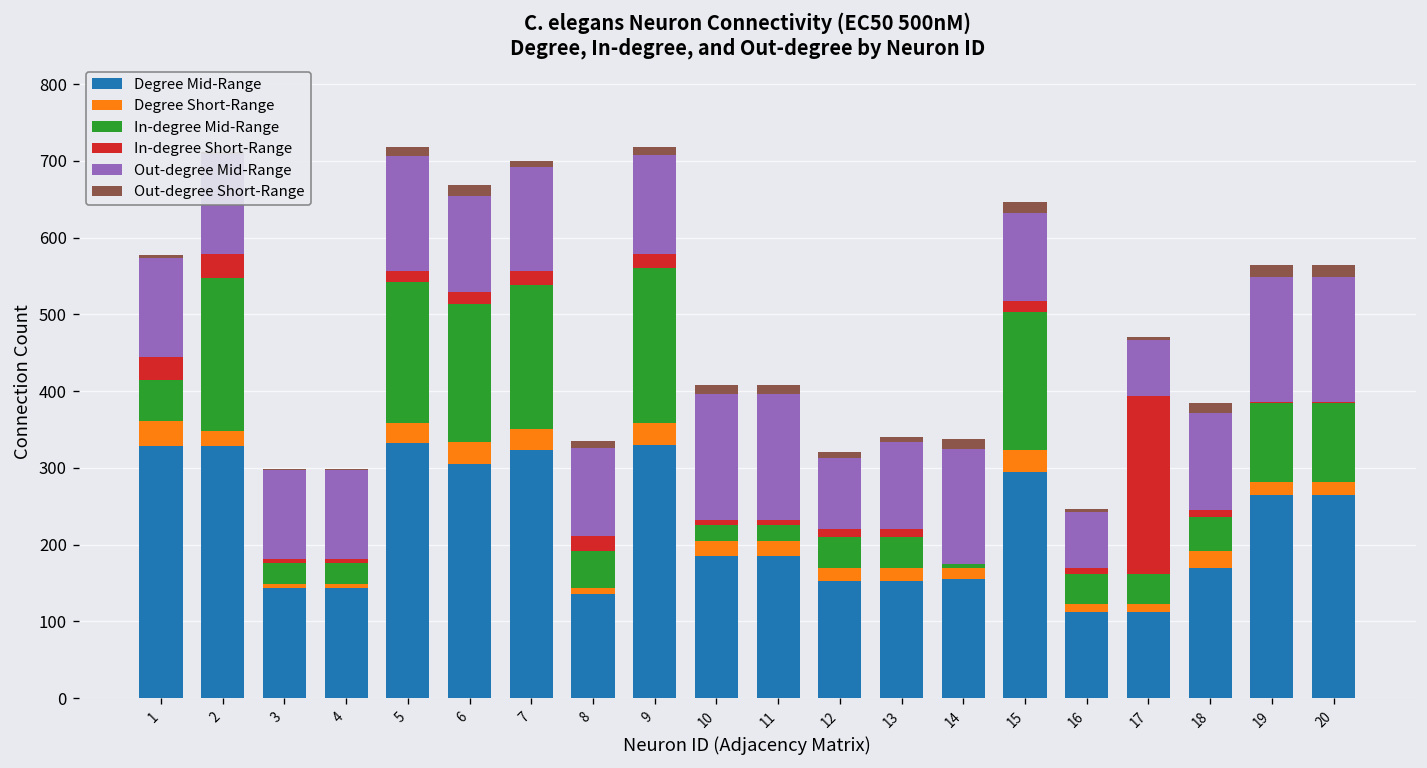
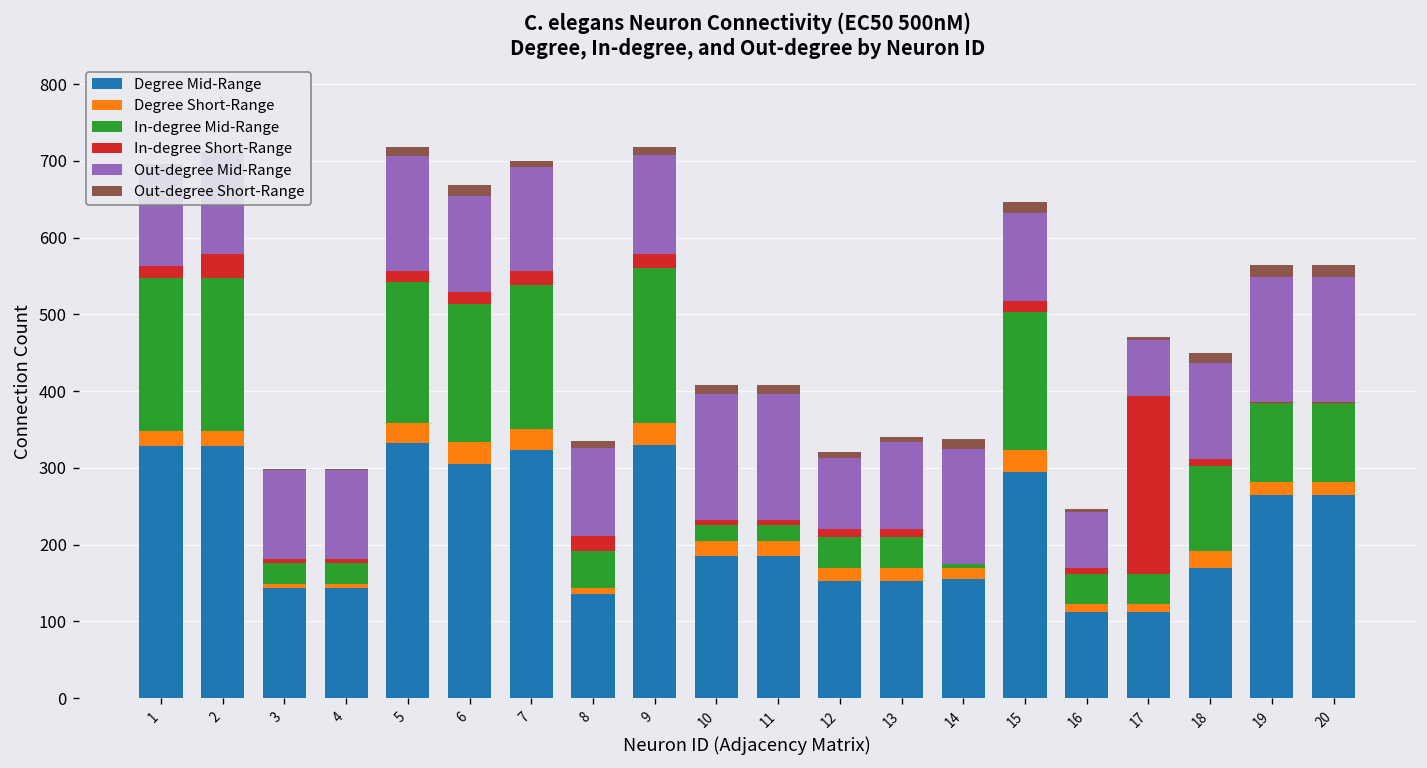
Degree Short-Range, 1: 30 -> 20
In-degree Mid-Range, 1: 50 -> 200
In-degree Short-Range, 1: 30 -> 20
In-degree Mid-Range, 18: 40 -> 110
